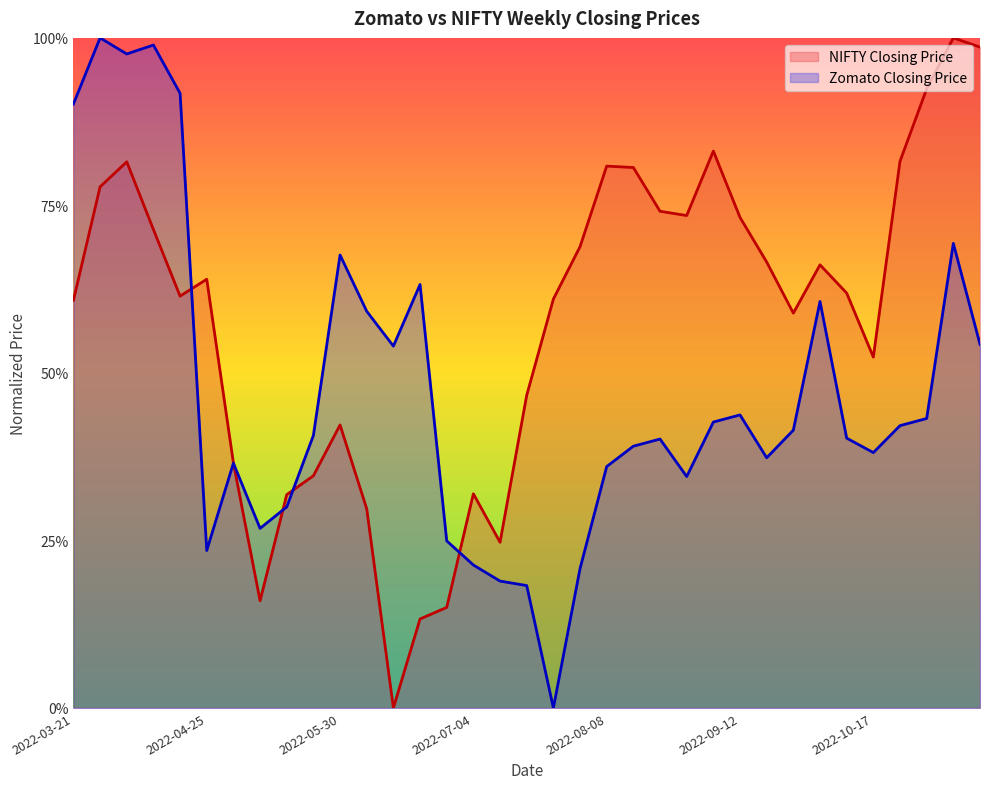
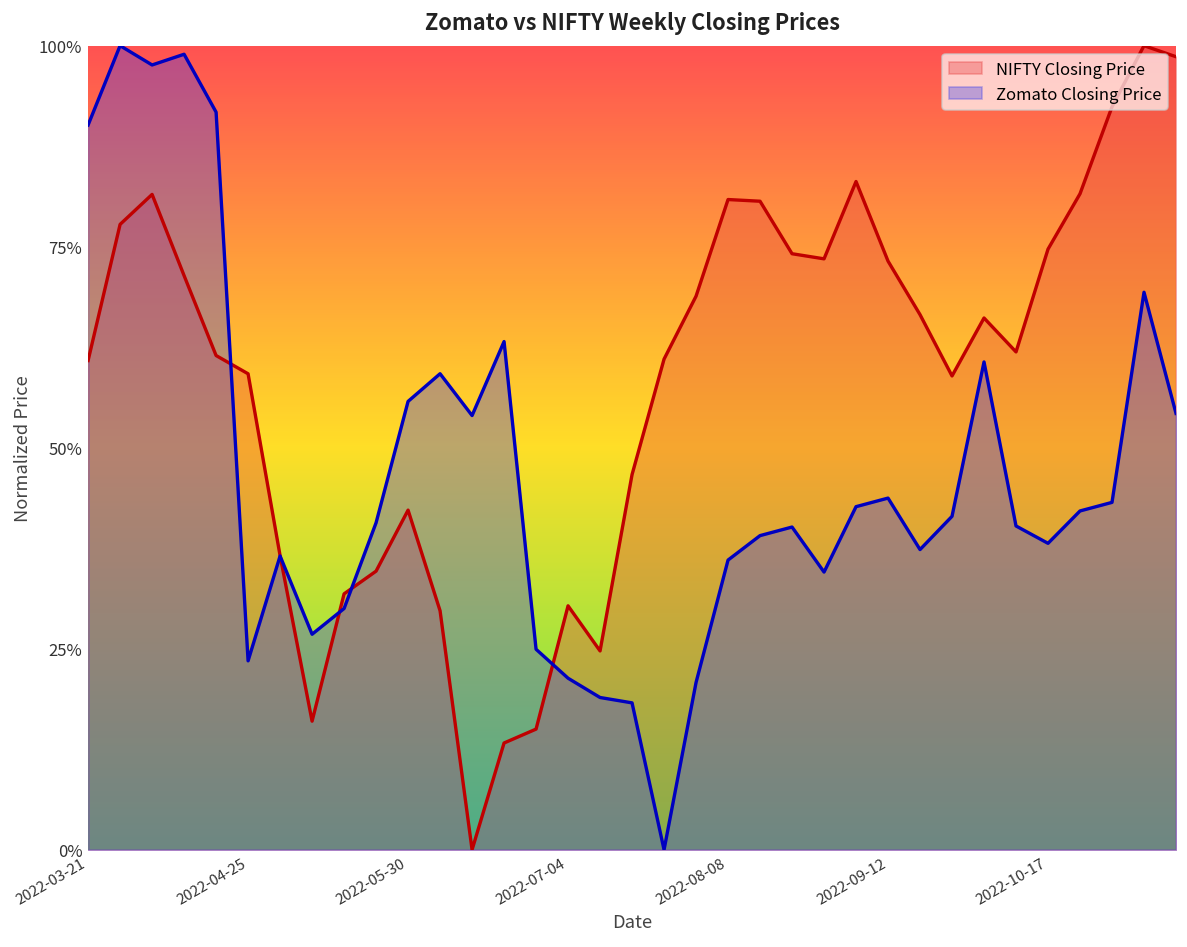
NIFTY Closing Price, 2022-04-25: 64% -> 59%
Zomato Closing Price, 2022-05-30: 68% -> 56%
NIFTY Closing Price, 2022-07-04: 32% -> 30%
NIFTY Closing Price, 2022-10-17: 52% -> 75%
